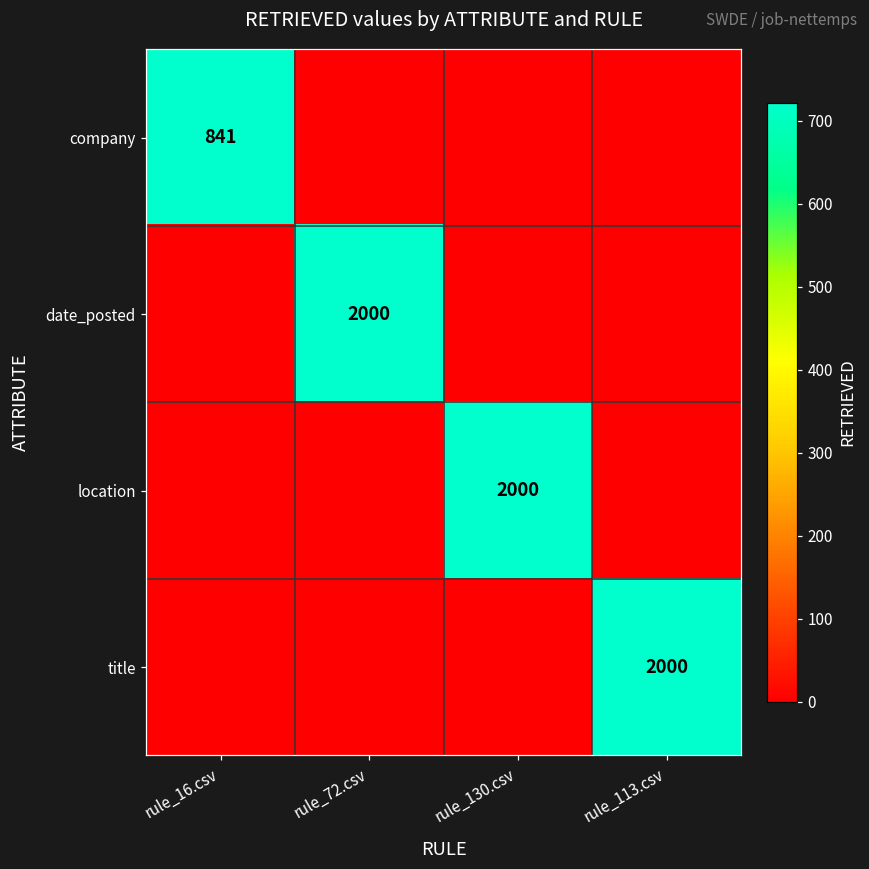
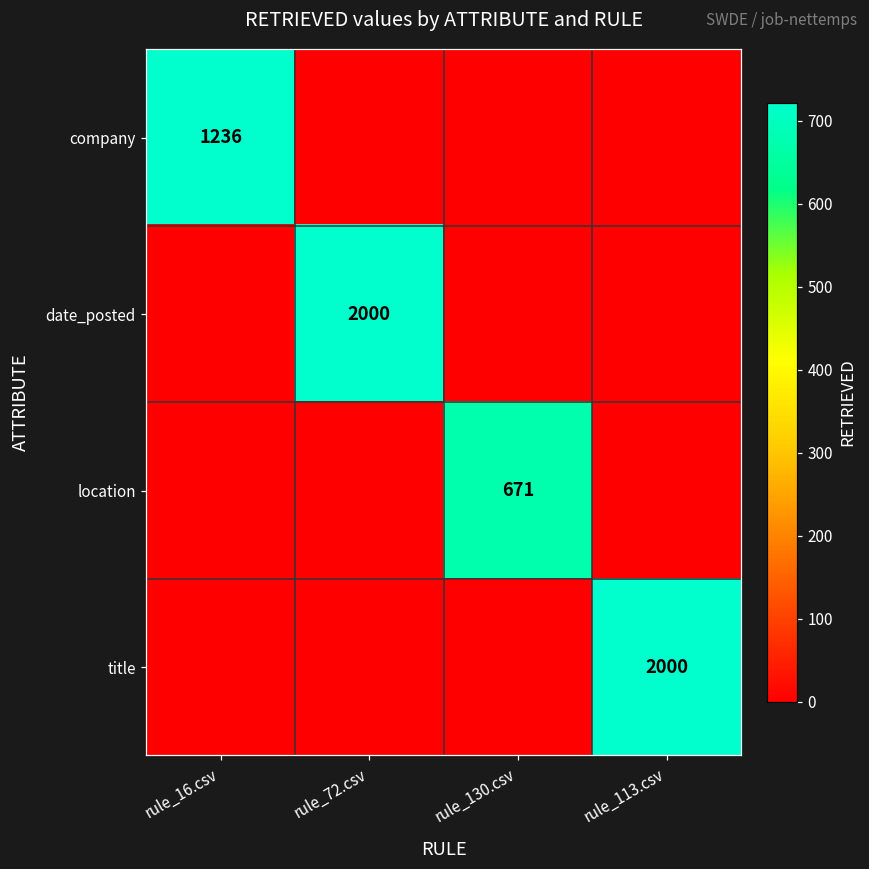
company, rule_16.csv: 841 -> 1236
location, rule_130.csv: 2000 -> 671
